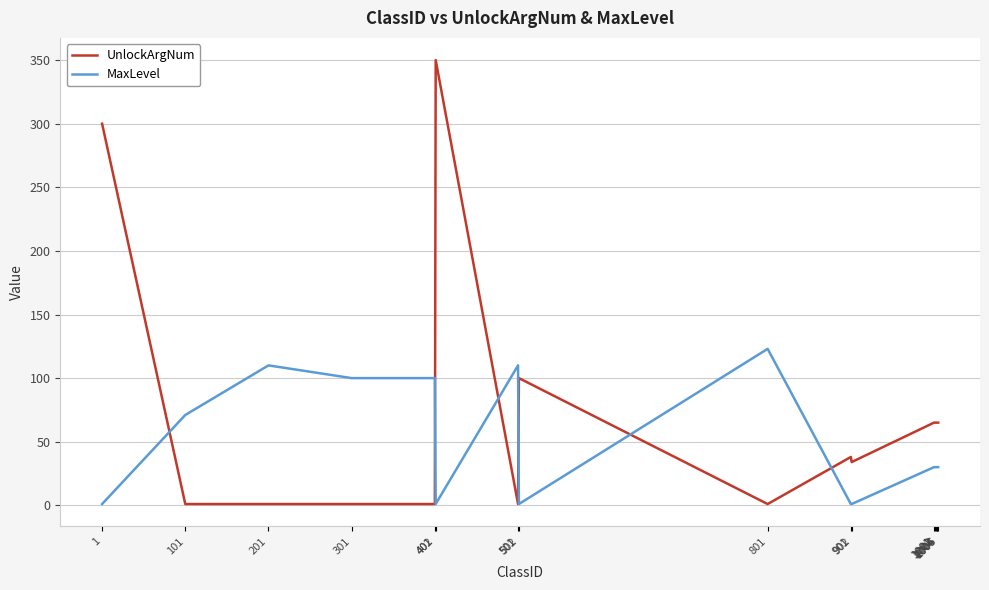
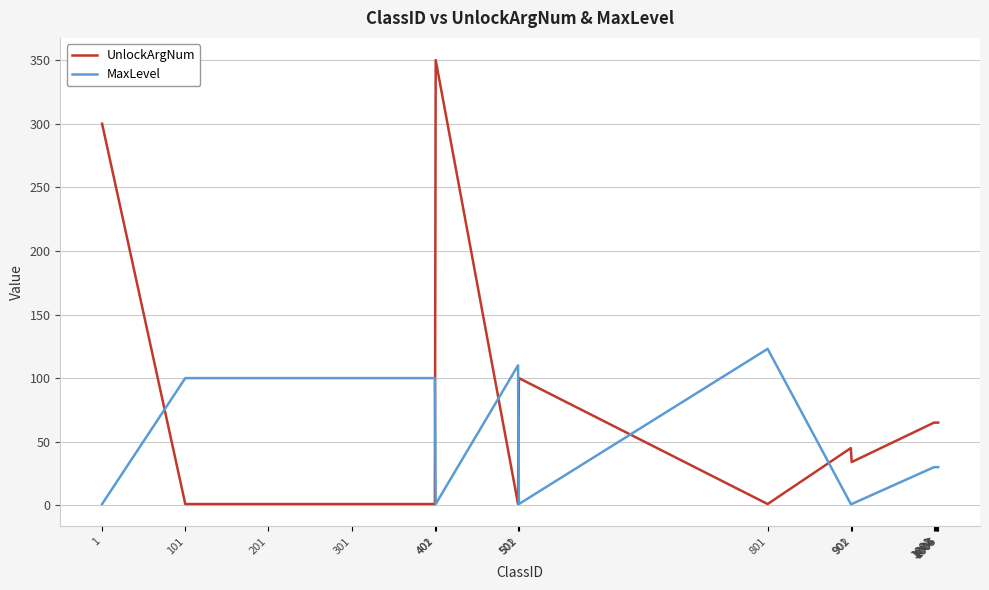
MaxLevel, 101: 71 -> 100
MaxLevel, 201: 110 -> 100
UnlockArgNum, 901: 38 -> 45
